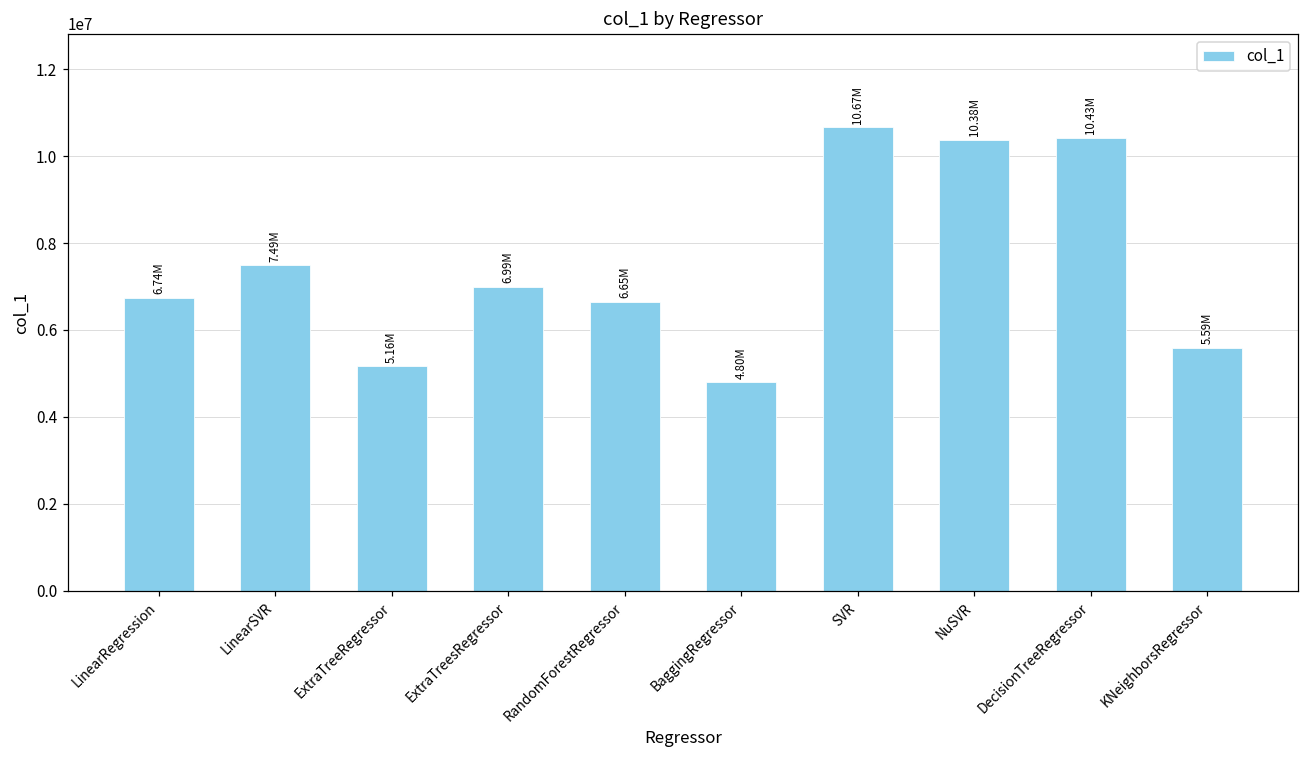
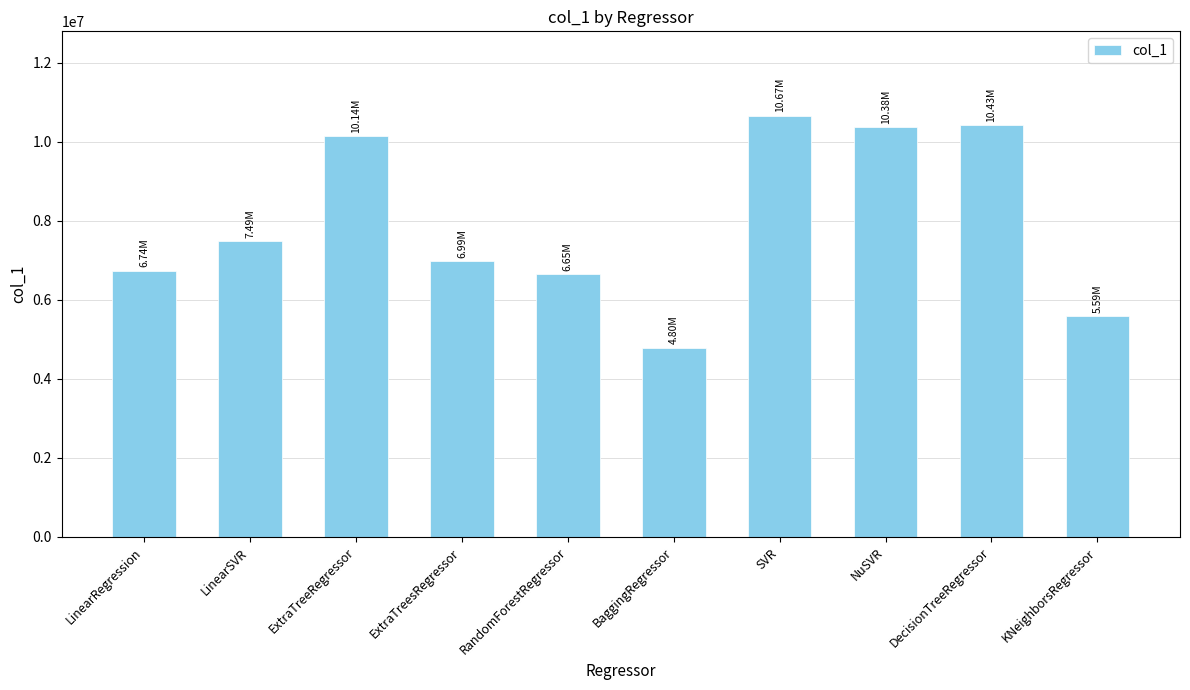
ExtraTreeRegressor: 5.16M -> 10.14M
